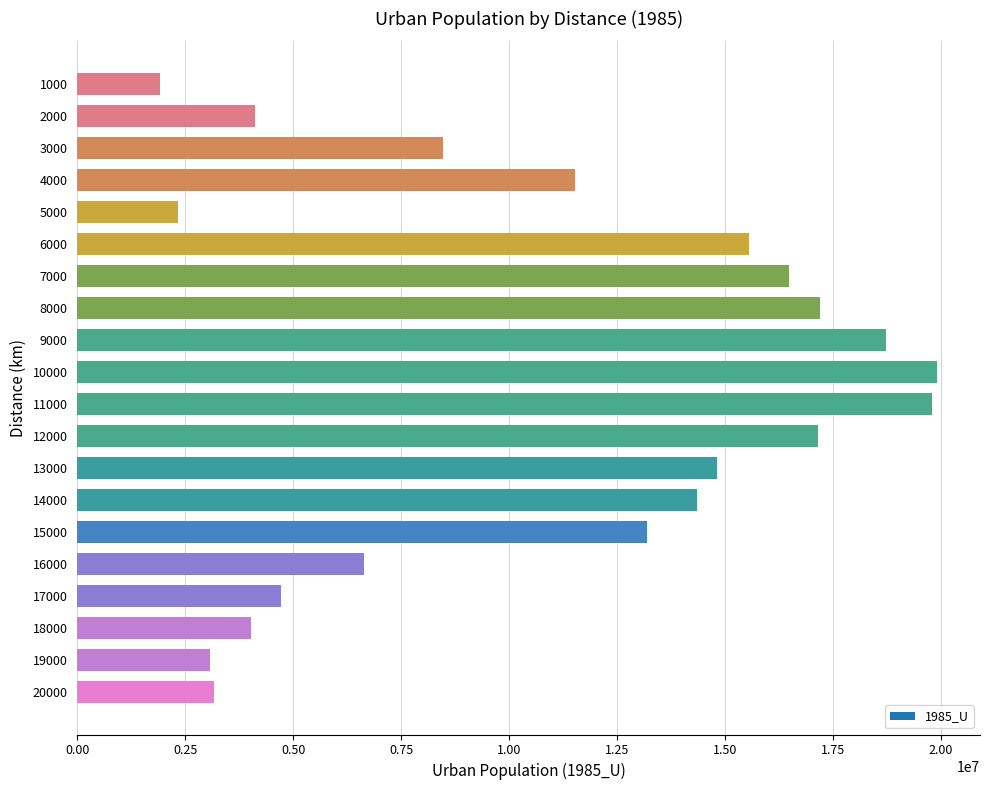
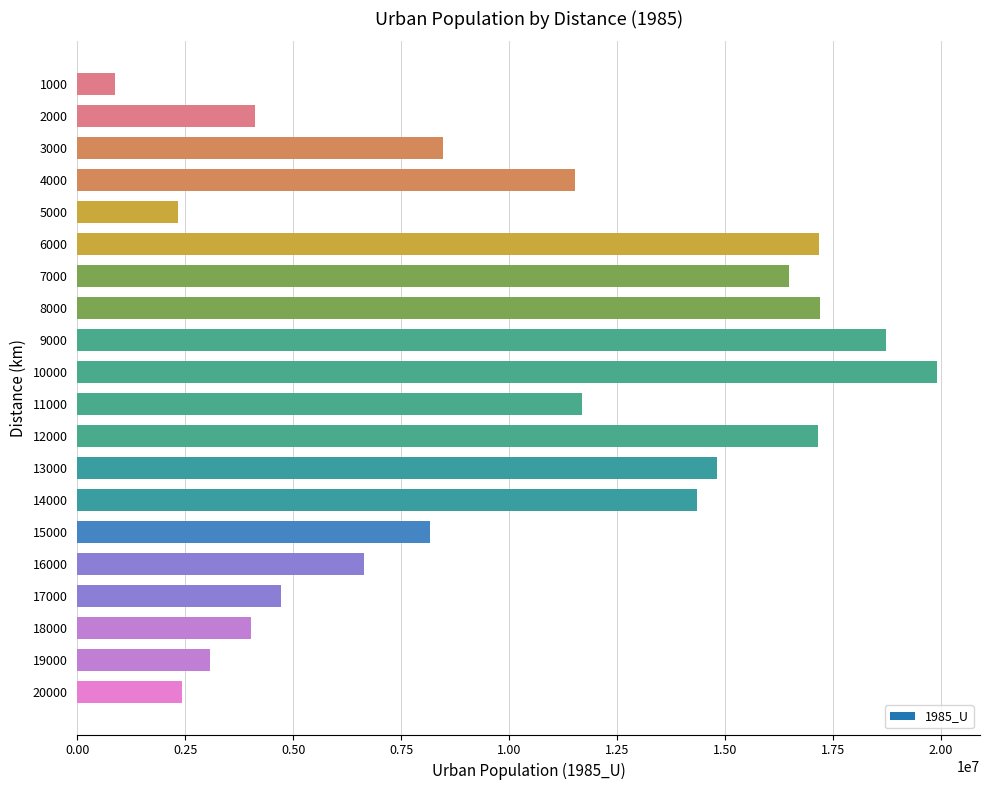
1000: 1900000 -> 900000
6000: 15600000 -> 17200000
11000: 19800000 -> 11700000
15000: 13200000 -> 8200000
20000: 3200000 -> 2400000
